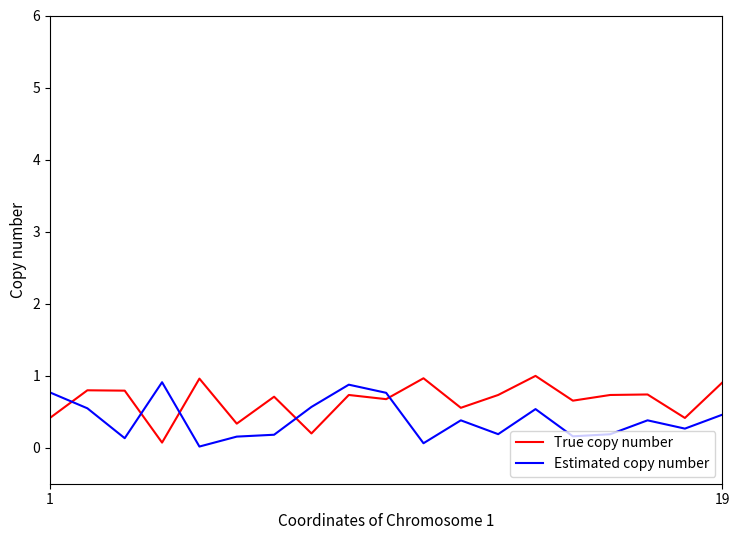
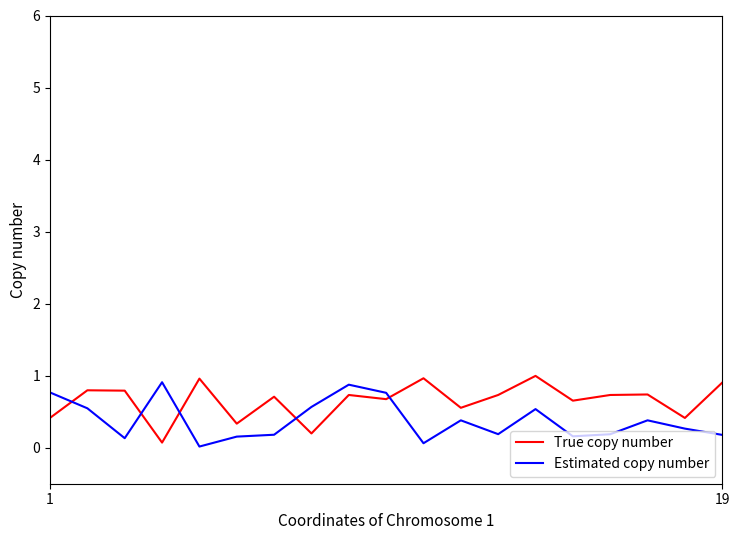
Estimated copy number, 19: 0.5 -> 0.2
